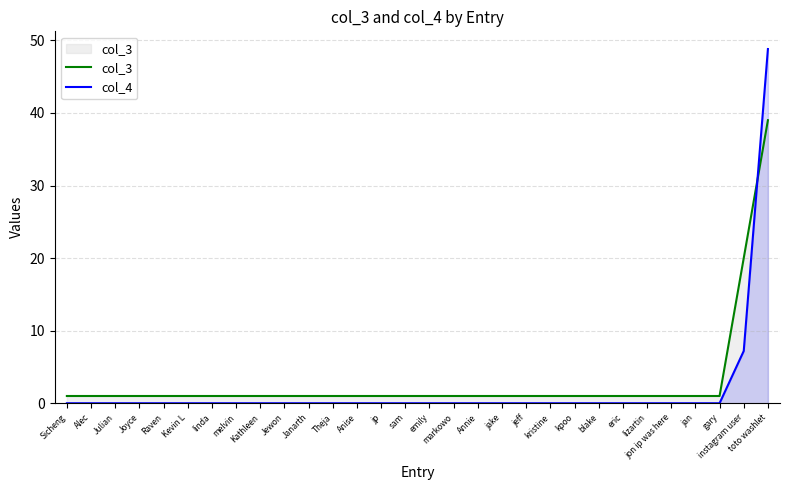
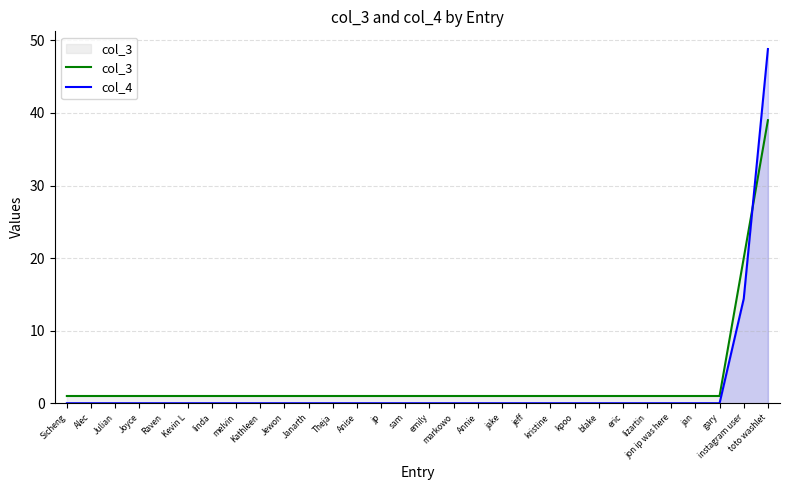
col_4, instagram user: 7 -> 14
